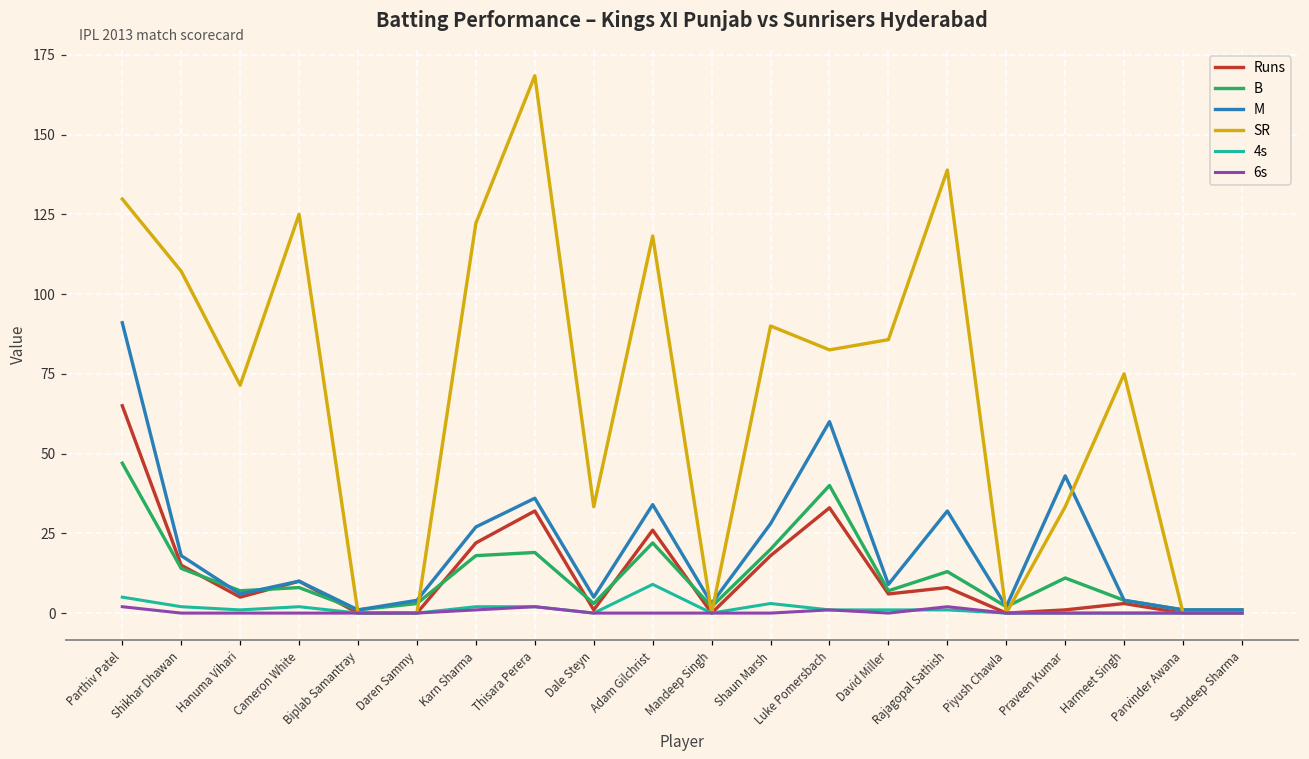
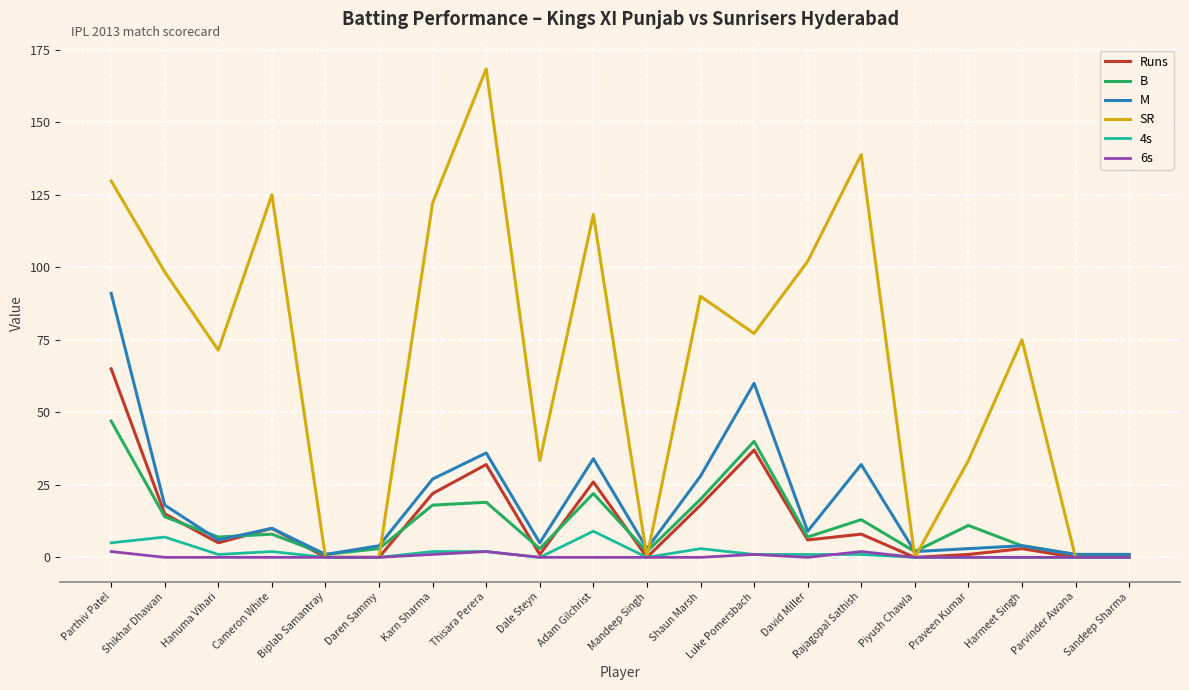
SR, Shikhar Dhawan: 107 -> 98
4s, Shikhar Dhawan: 2 -> 7
Runs, Luke Pomersbach: 33 -> 37
SR, Luke Pomersbach: 83 -> 77
SR, David Miller: 86 -> 102
M, Praveen Kumar: 43 -> 3
